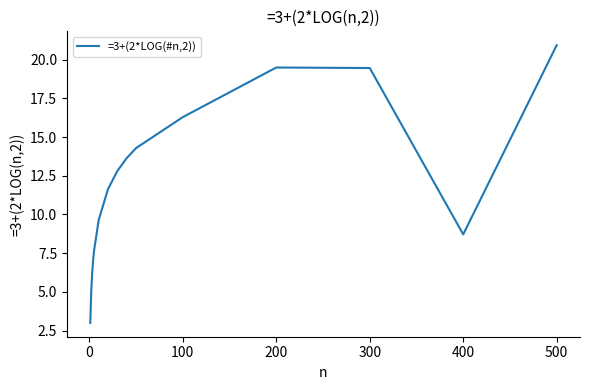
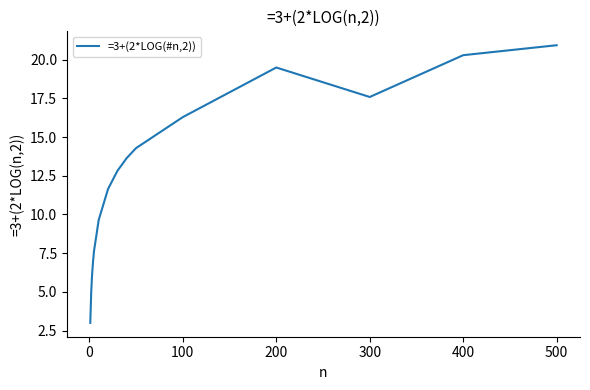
300: 19.5 -> 17.6
400: 8.7 -> 20.3
